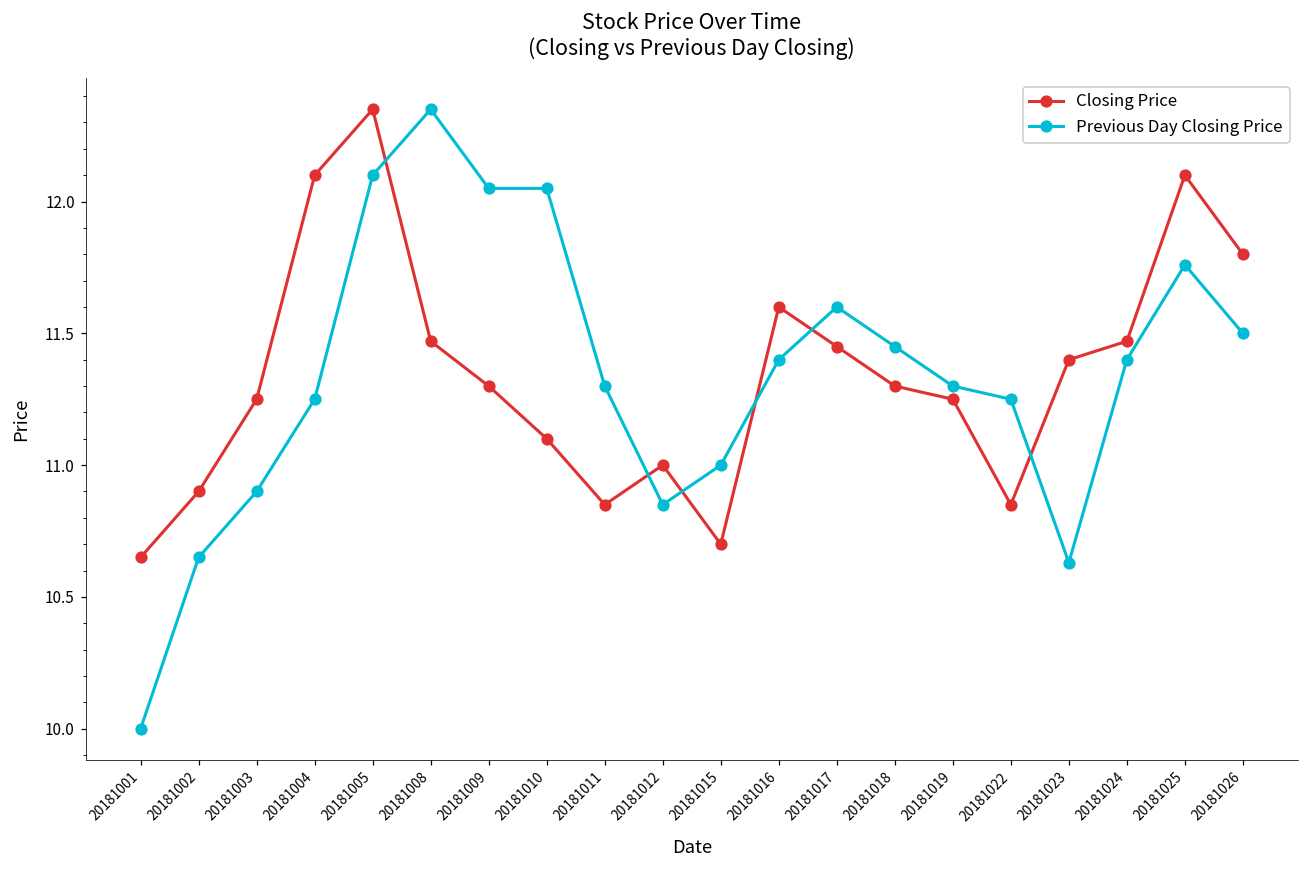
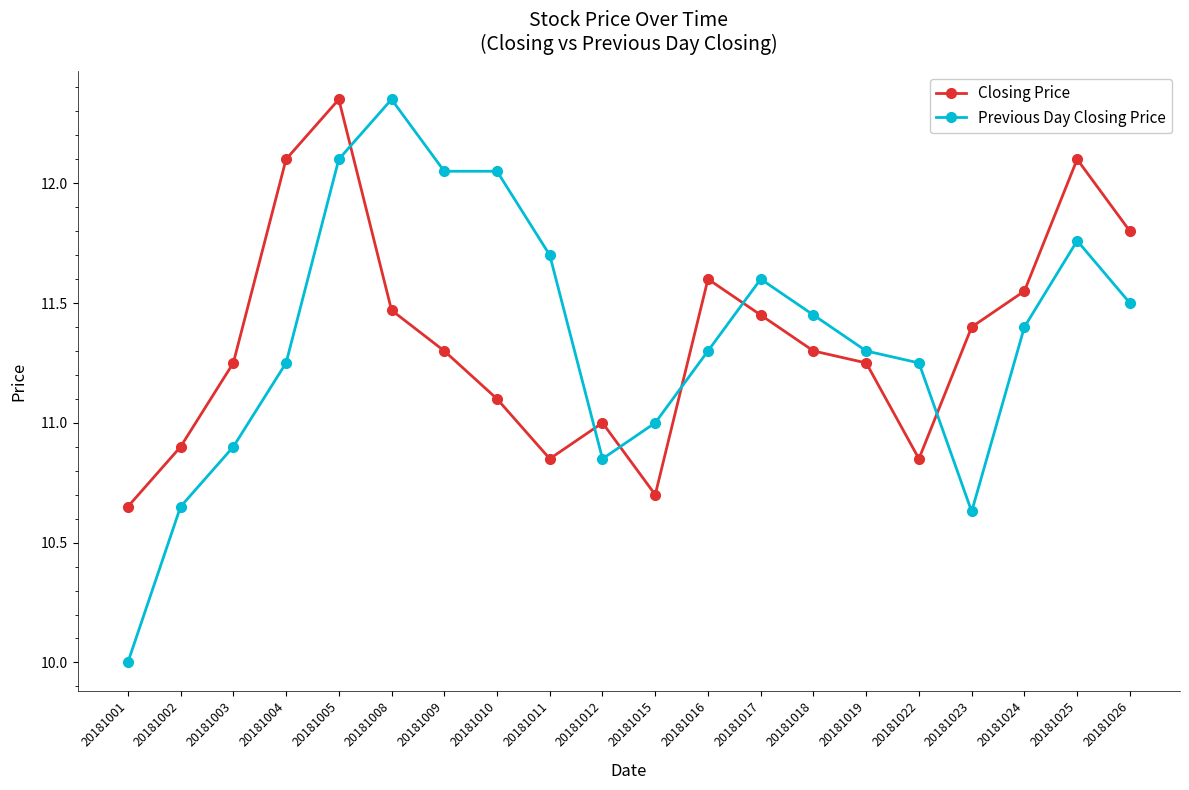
Previous Day Closing Price, 20181011: 11.3 -> 11.7
Previous Day Closing Price, 20181016: 11.4 -> 11.3
Closing Price, 20181024: 11.47 -> 11.55
